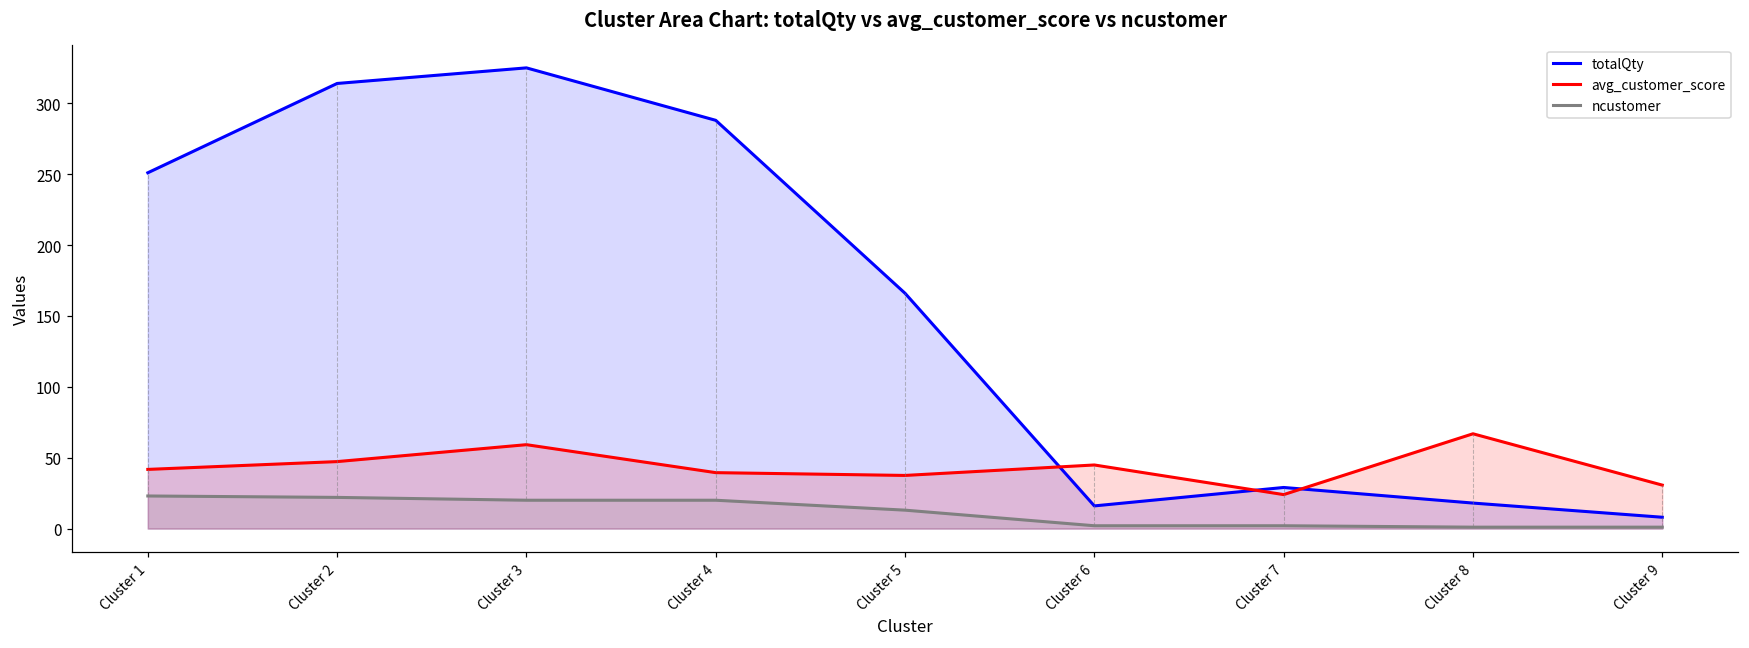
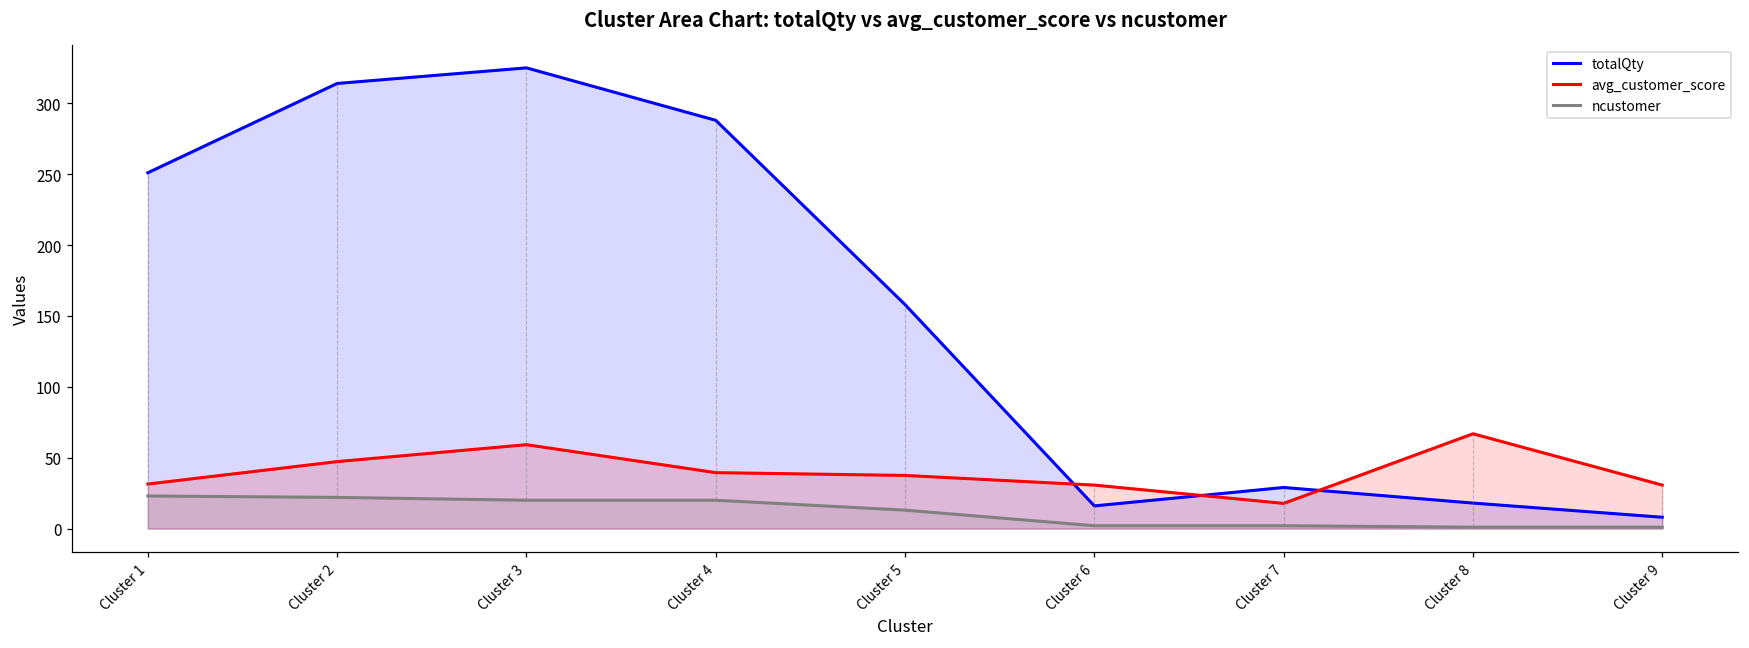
avg_customer_score, Cluster 1: 42 -> 31
totalQty, Cluster 5: 166 -> 158
avg_customer_score, Cluster 6: 45 -> 31
avg_customer_score, Cluster 7: 24 -> 18
